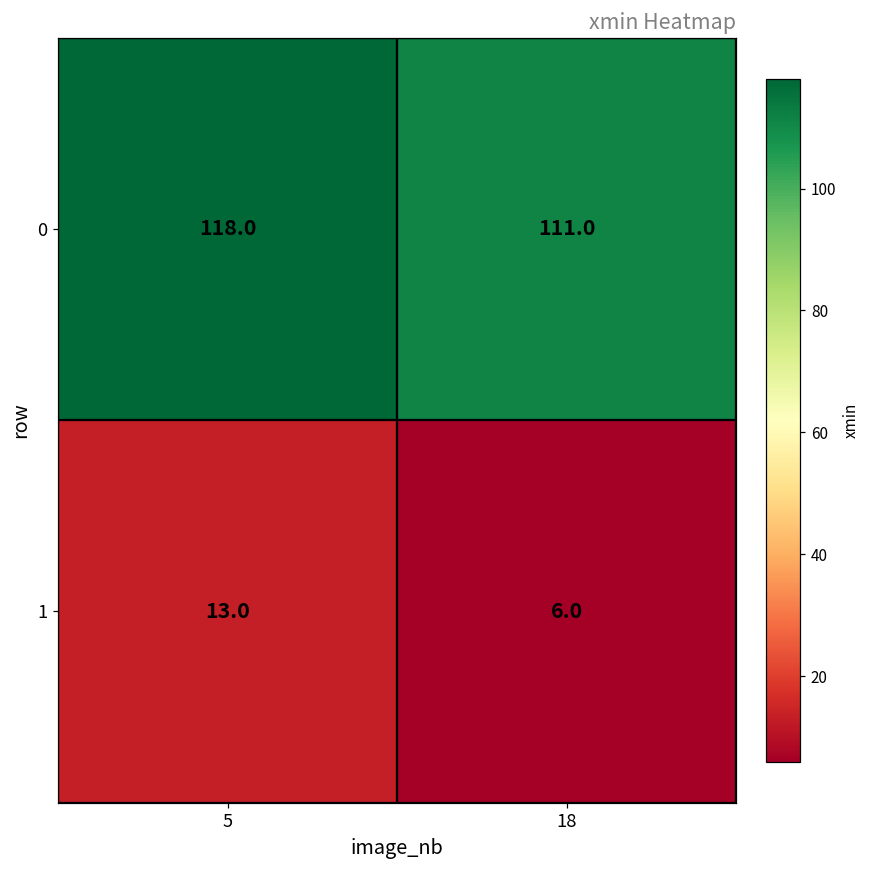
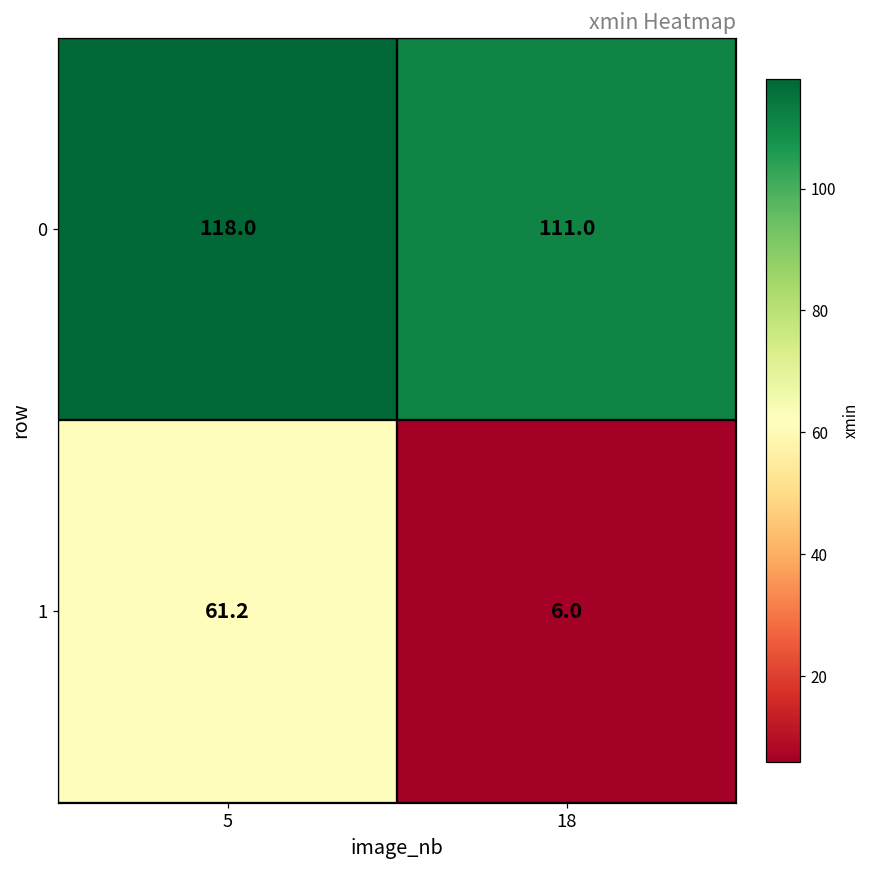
1, 5: 13.0 -> 61.2
